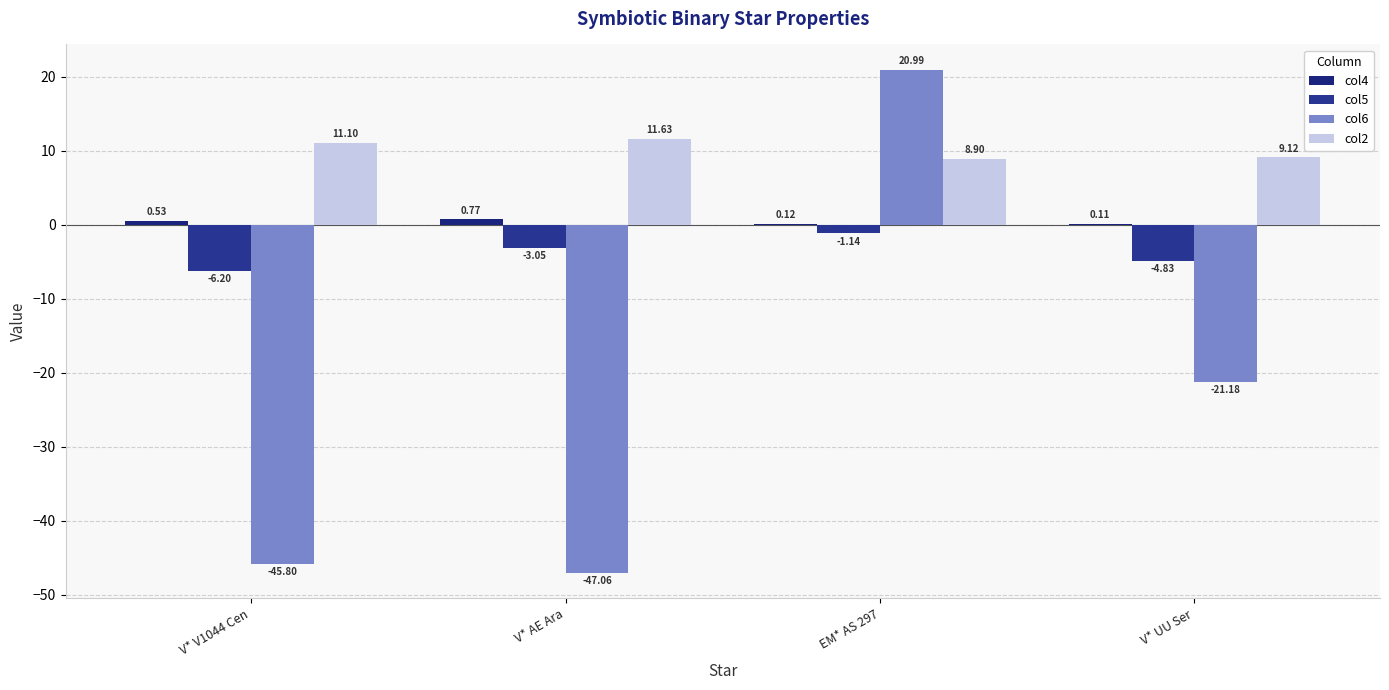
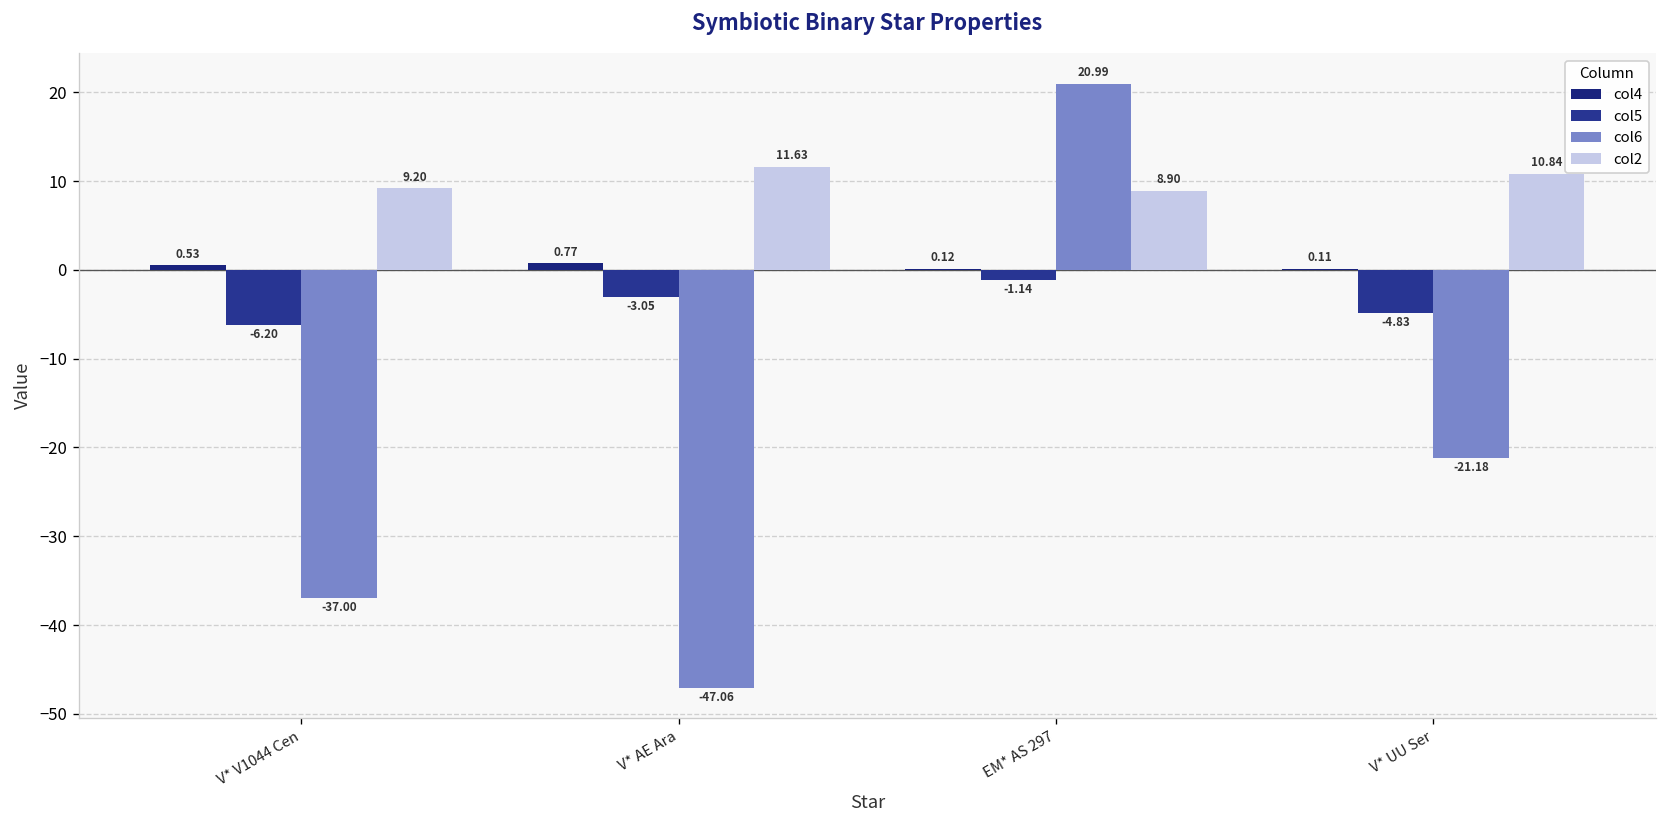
col6, V* V1044 Cen: -45.80 -> -37.00
col2, V* V1044 Cen: 11.10 -> 9.20
col2, V* UU Ser: 9.12 -> 10.84
